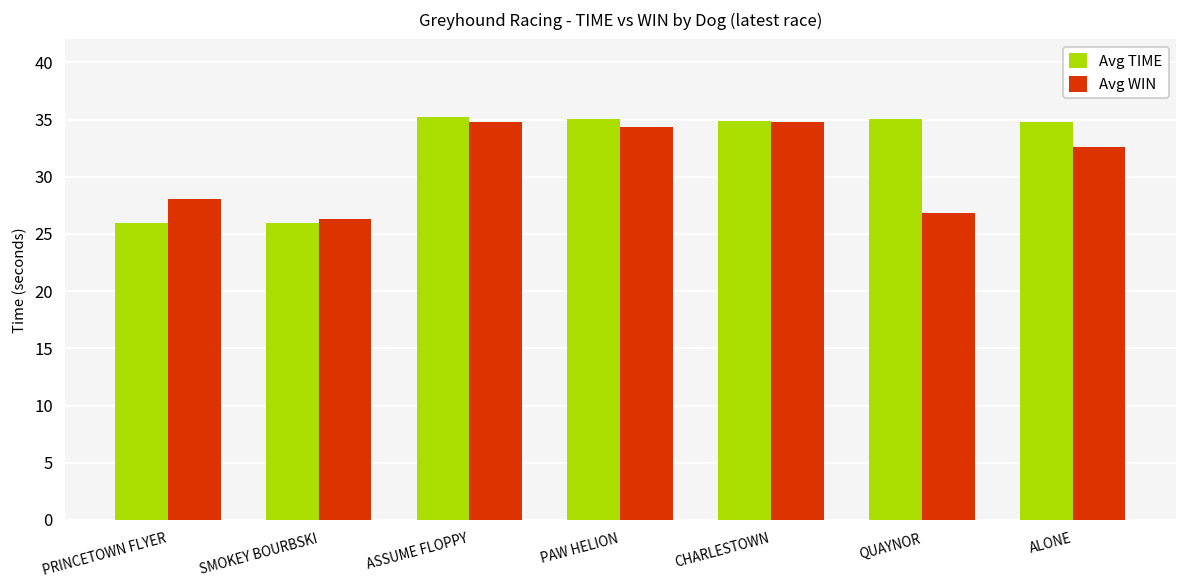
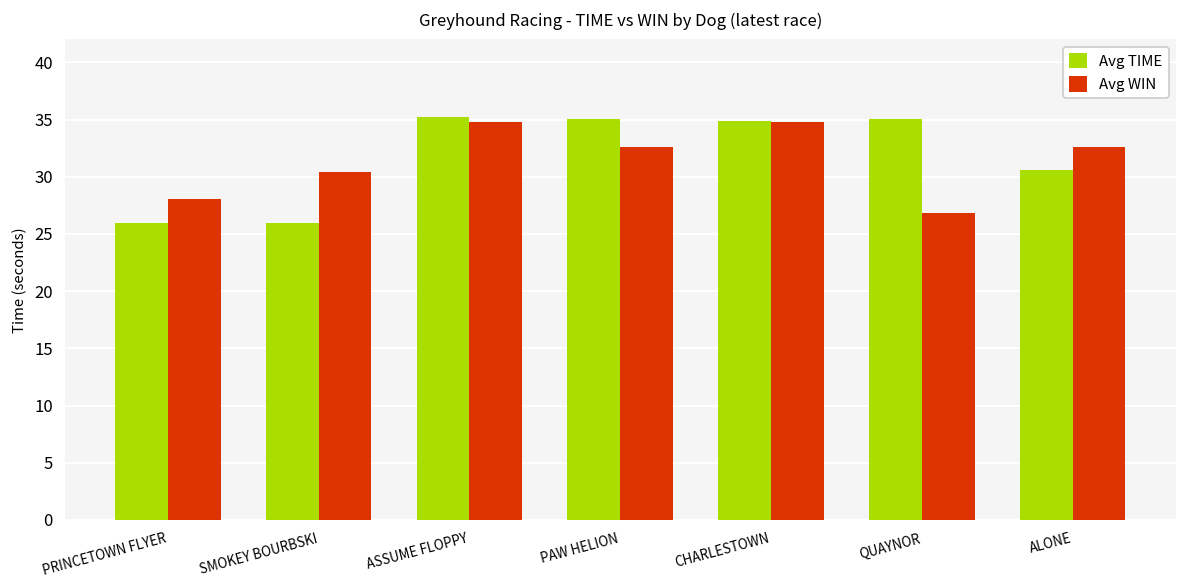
Avg WIN, SMOKEY BOURBSKI: 26 -> 30
Avg WIN, PAW HELION: 34 -> 33
Avg TIME, ALONE: 35 -> 31
